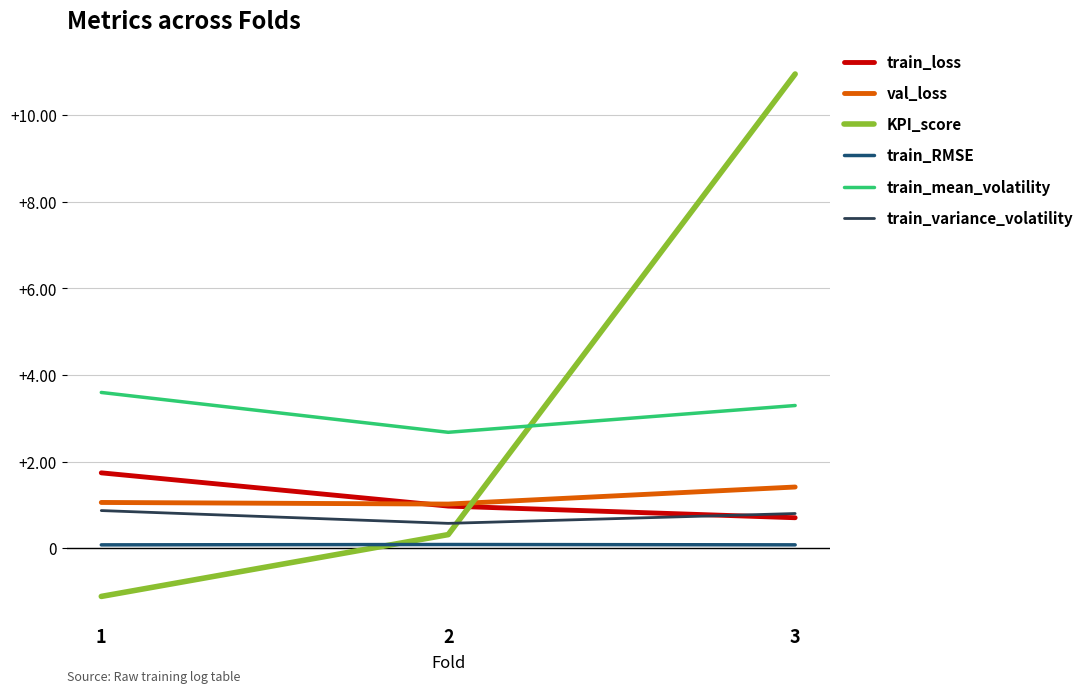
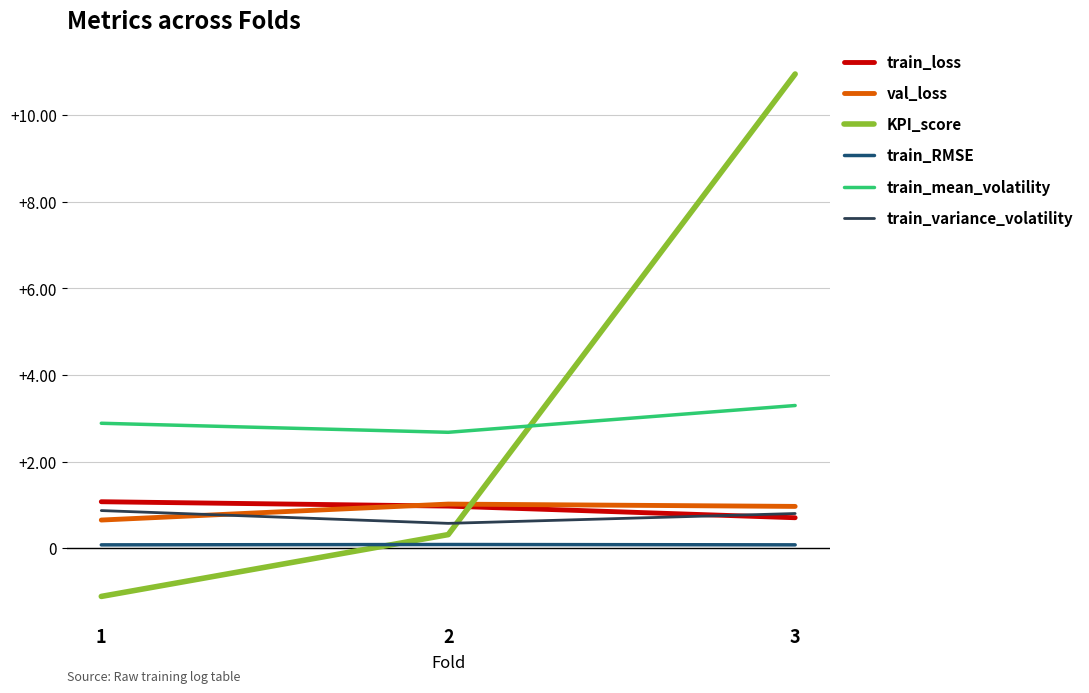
train_loss, 1: +1.7 -> +1.1
val_loss, 1: +1.1 -> +0.7
train_mean_volatility, 1: +3.6 -> +2.9
val_loss, 3: +1.4 -> +1.0
